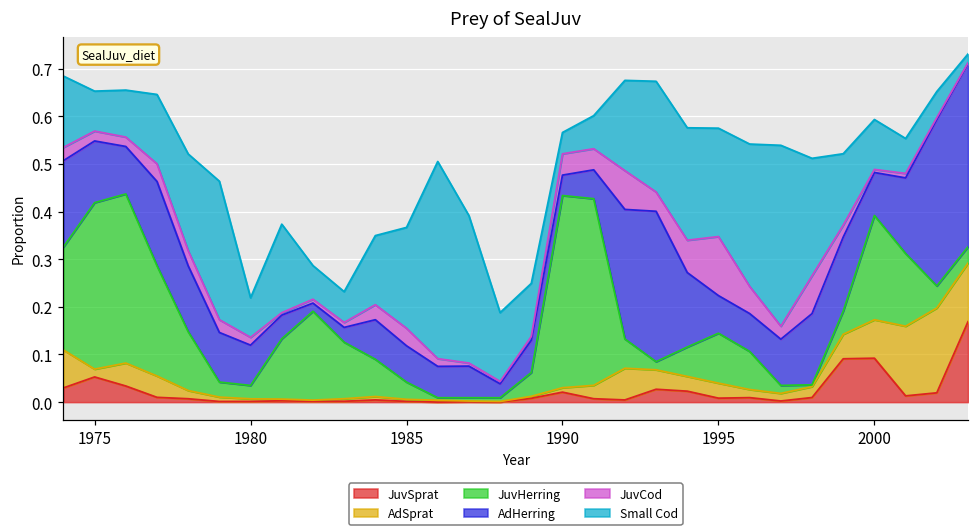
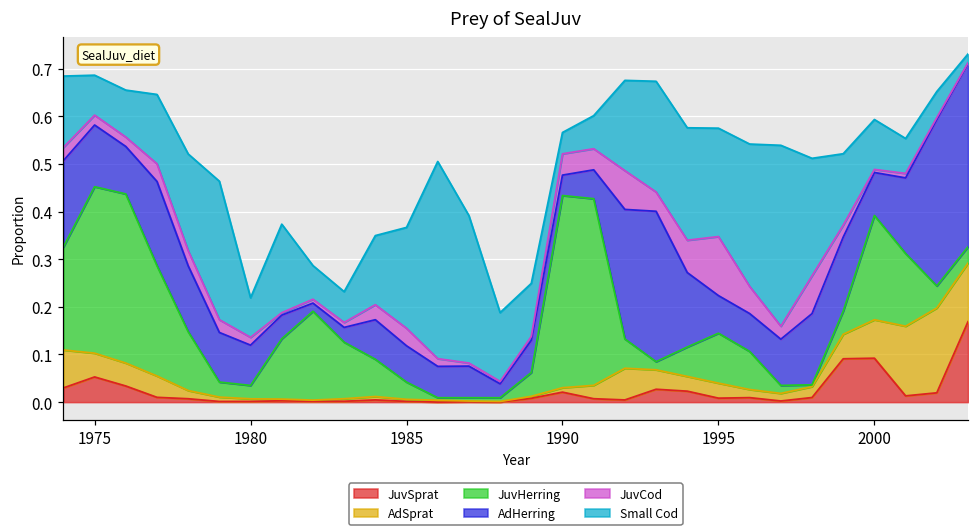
AdSprat, 1975: 0.02 -> 0.05
